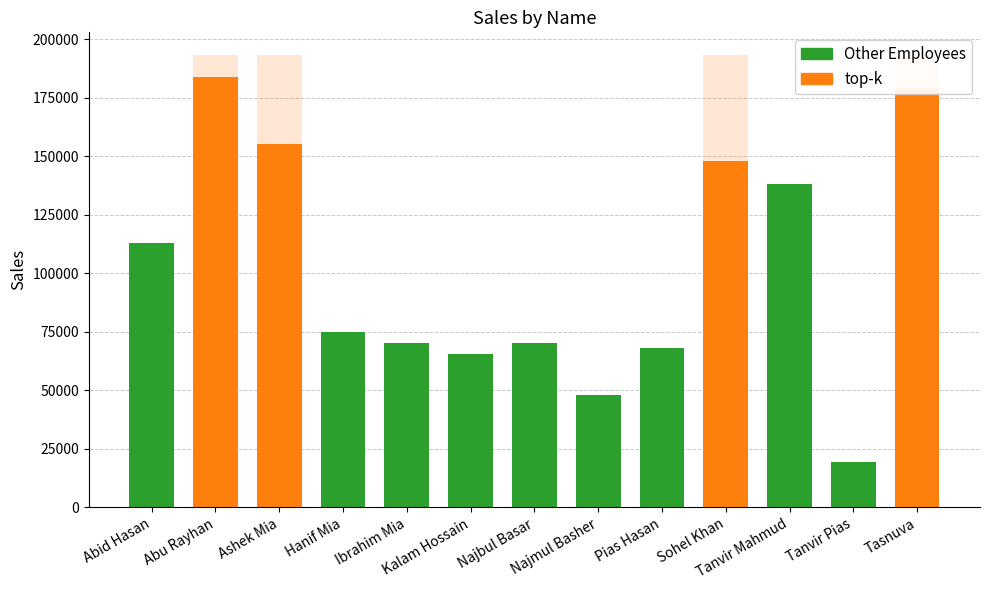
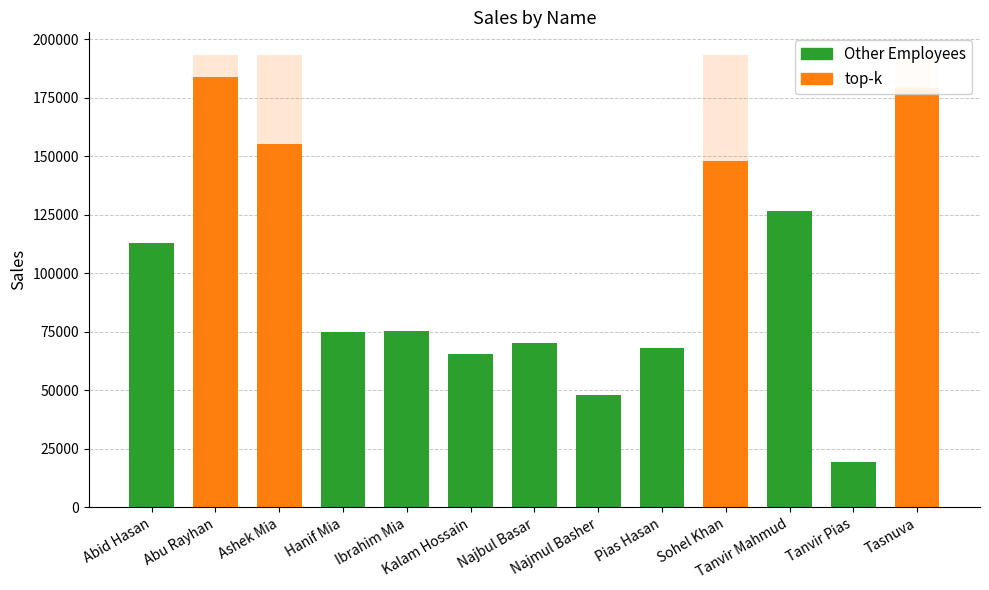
Other Employees, Ibrahim Mia: 70000 -> 75000
Other Employees, Tanvir Mahmud: 138000 -> 126000
